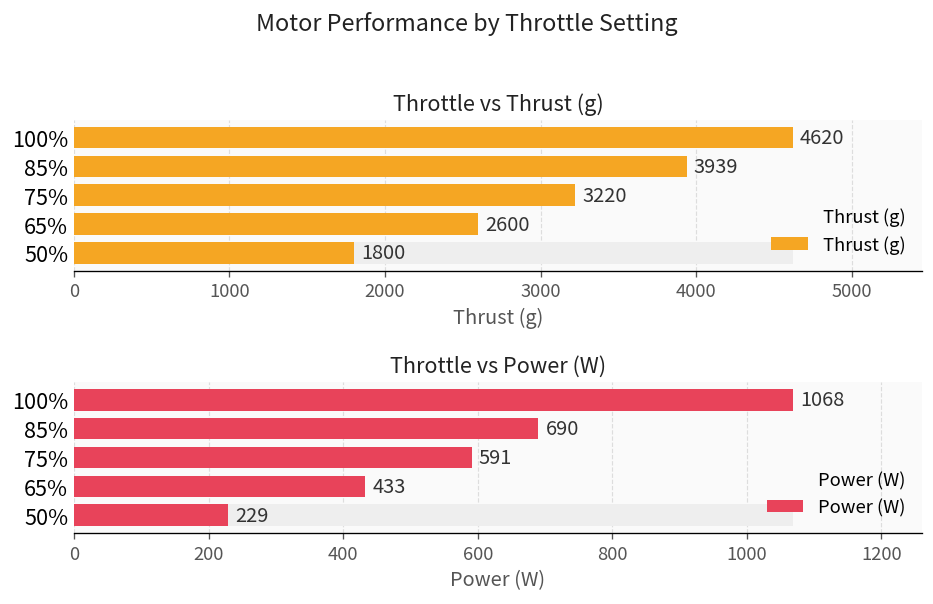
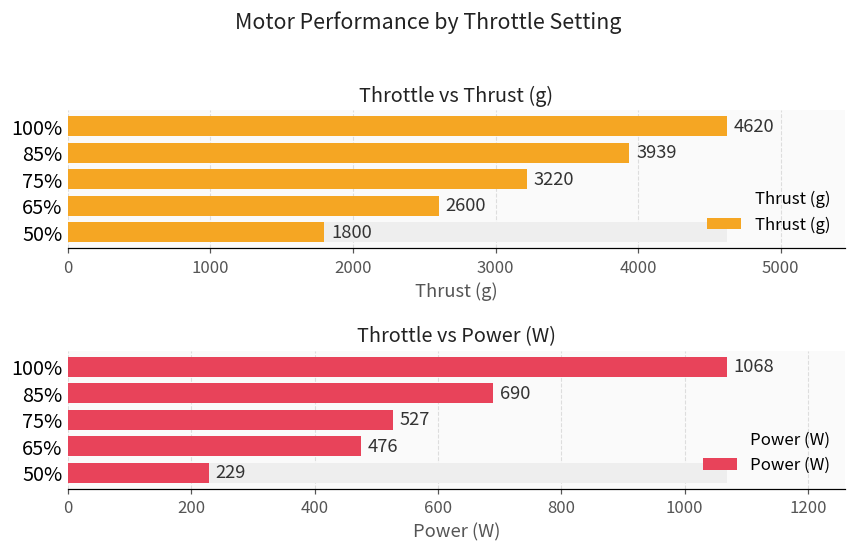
Throttle vs Power (W), 75%: 591 -> 527
Throttle vs Power (W), 65%: 433 -> 476
